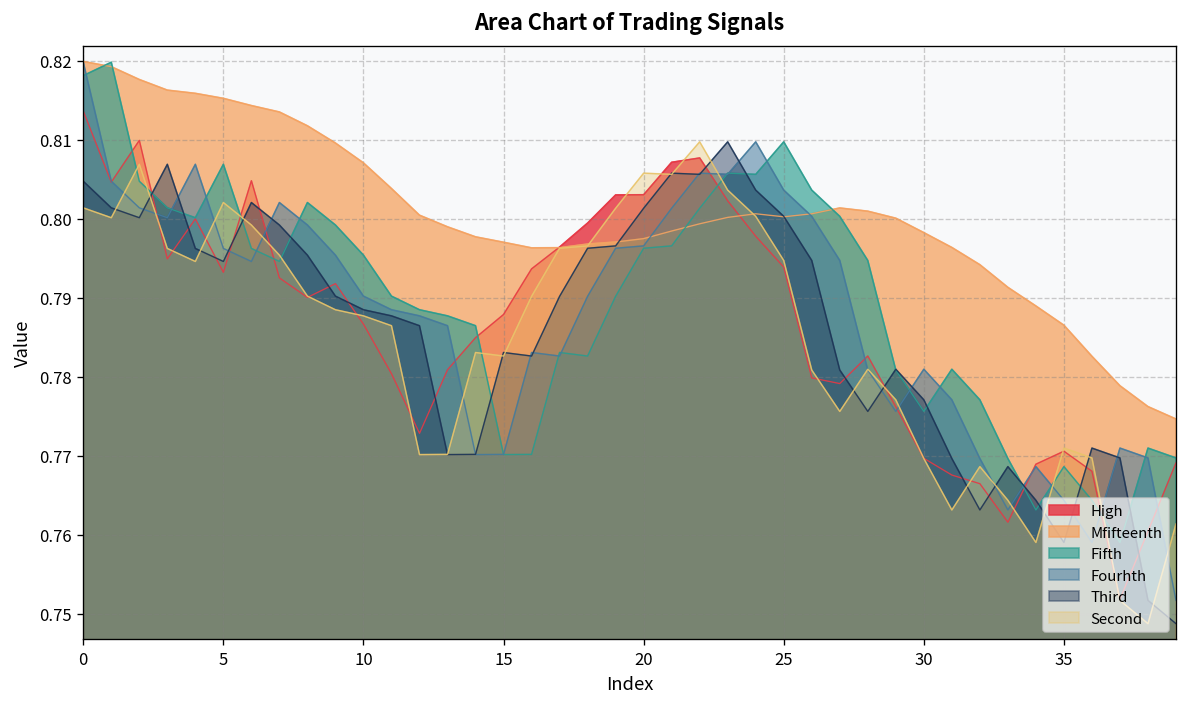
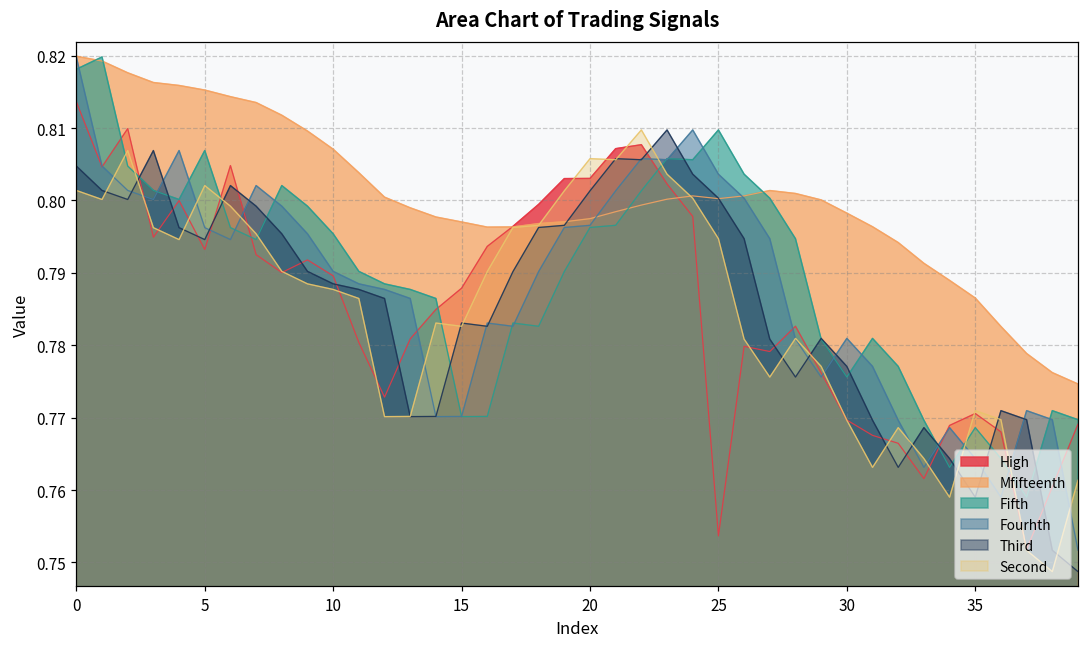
High, 10: 0.787 -> 0.790
High, 25: 0.794 -> 0.754
